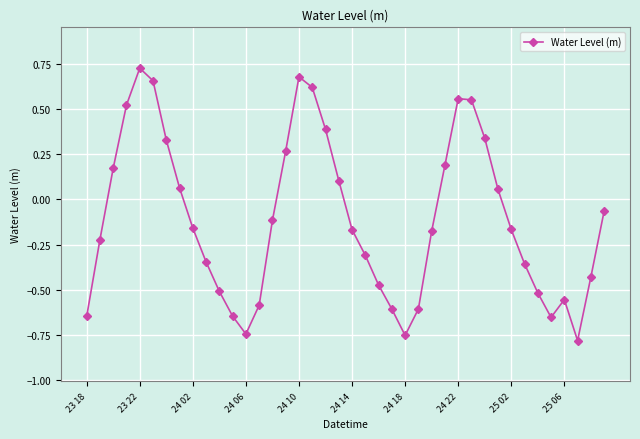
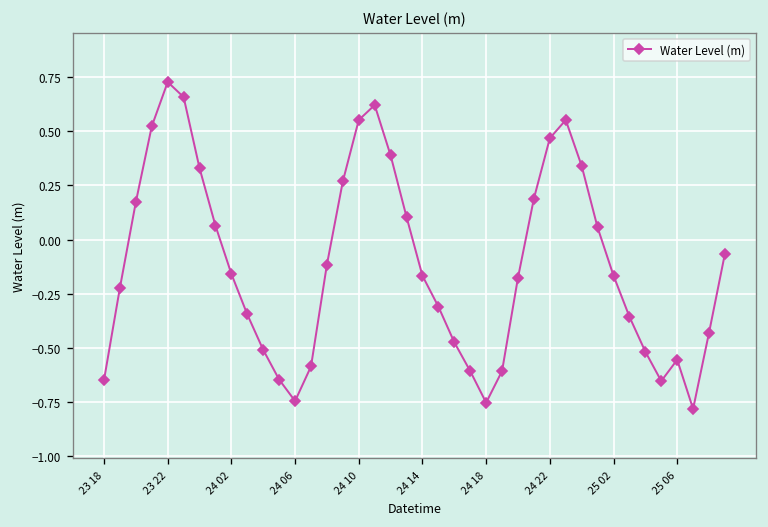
24 10: 0.68 -> 0.55
24 22: 0.56 -> 0.47
